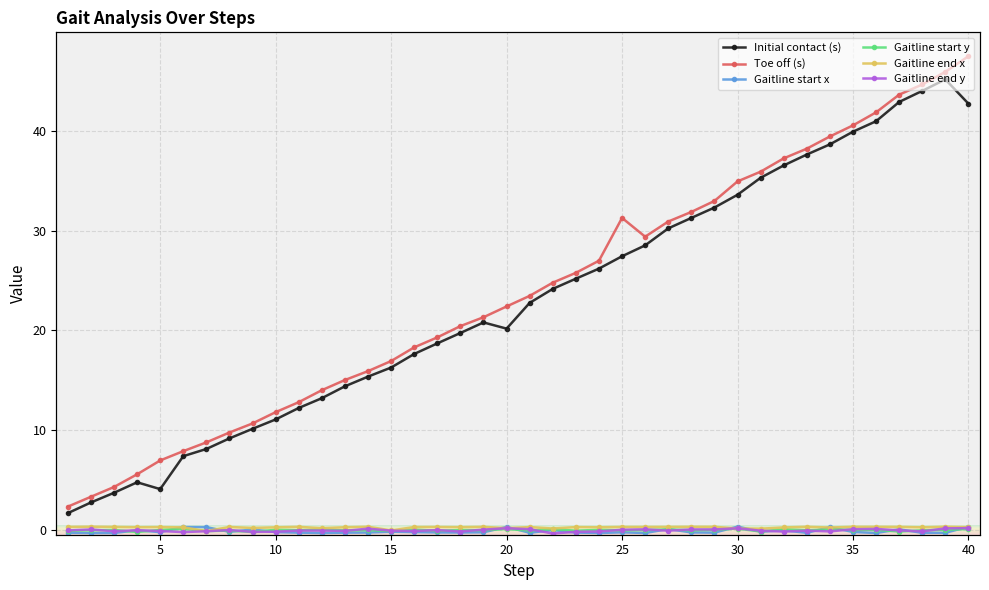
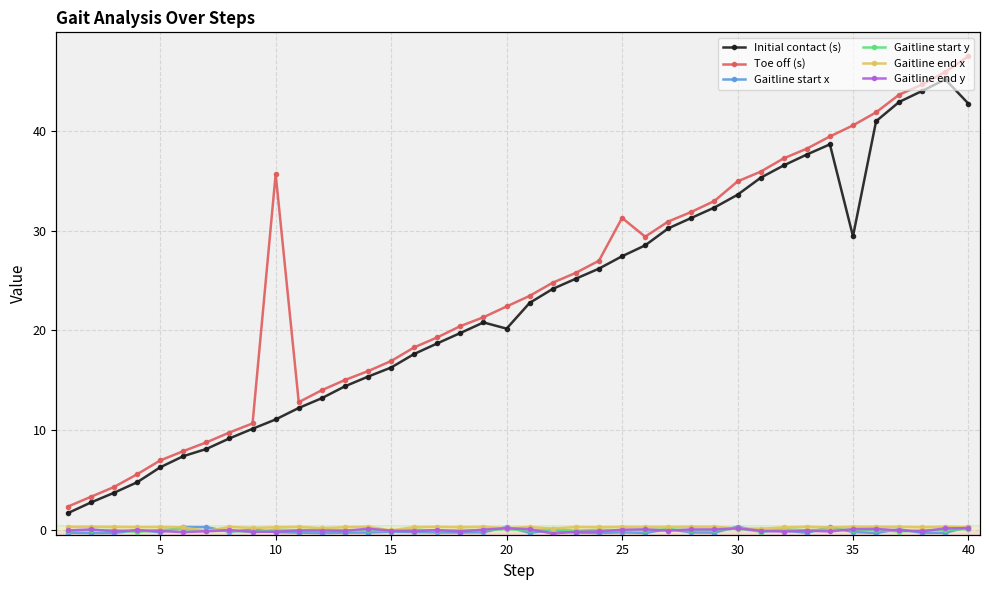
Initial contact (s), 5: 4 -> 6
Toe off (s), 10: 12 -> 36
Initial contact (s), 35: 40 -> 29
